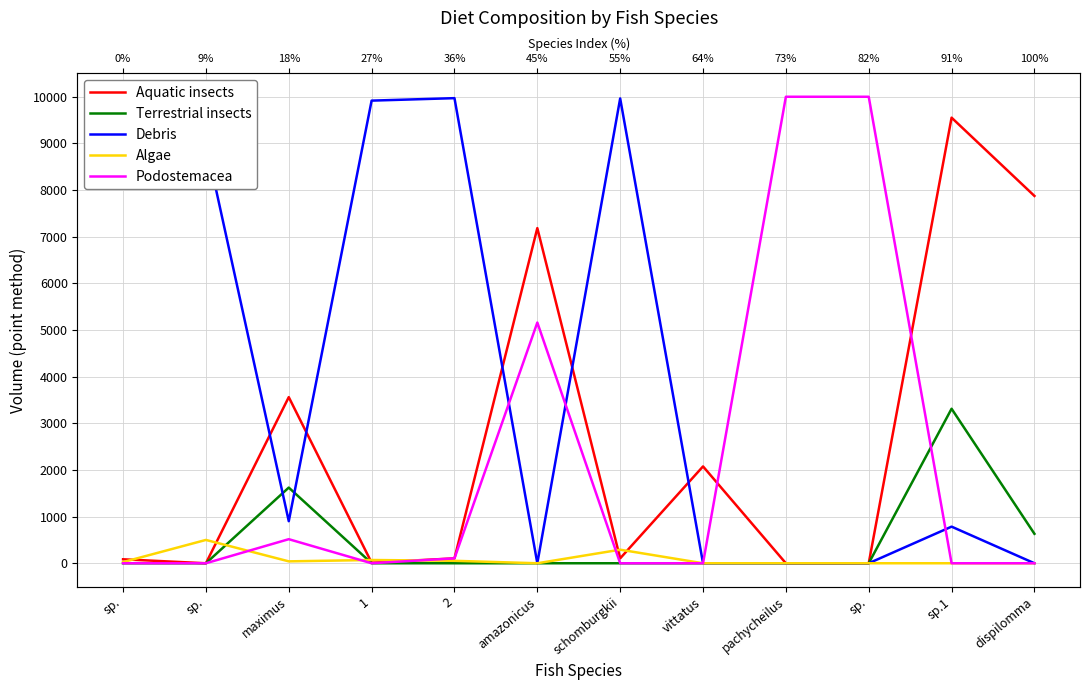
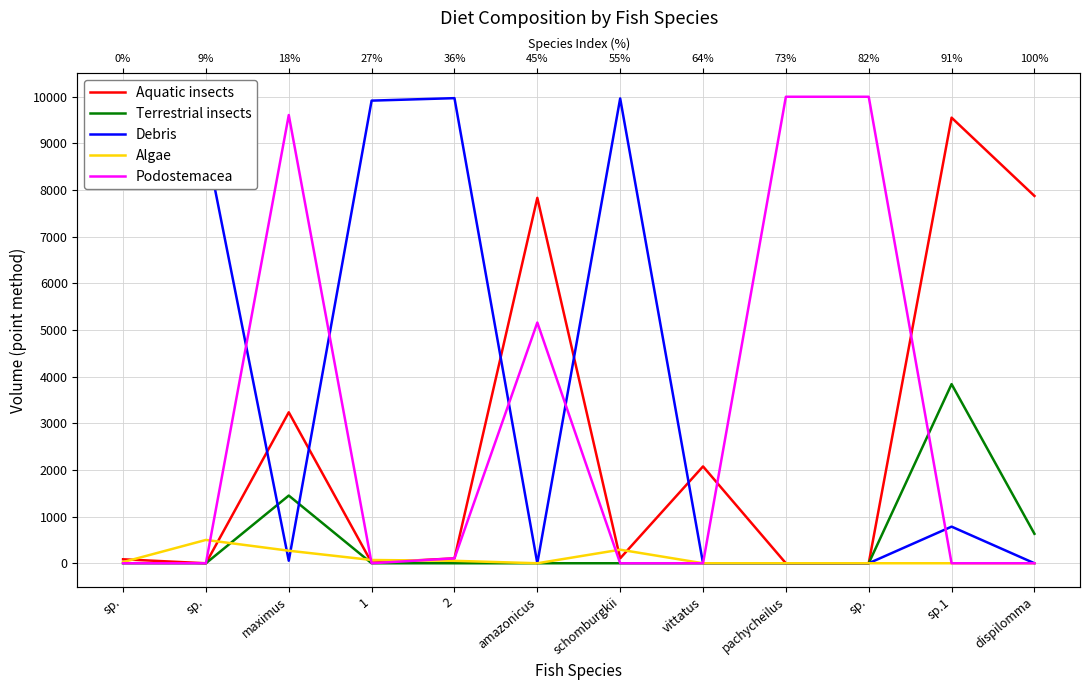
Aquatic insects, maximus: 3600 -> 3200
Terrestrial insects, maximus: 1600 -> 1500
Debris, maximus: 900 -> 100
Algae, maximus: 0 -> 300
Podostemacea, maximus: 500 -> 9600
Aquatic insects, amazonicus: 7200 -> 7800
Terrestrial insects, sp.1: 3300 -> 3800
